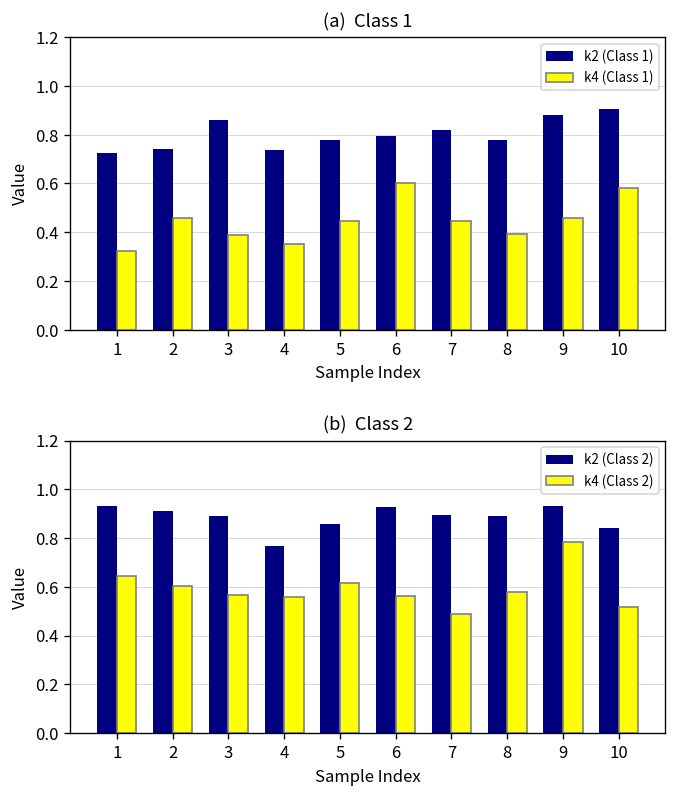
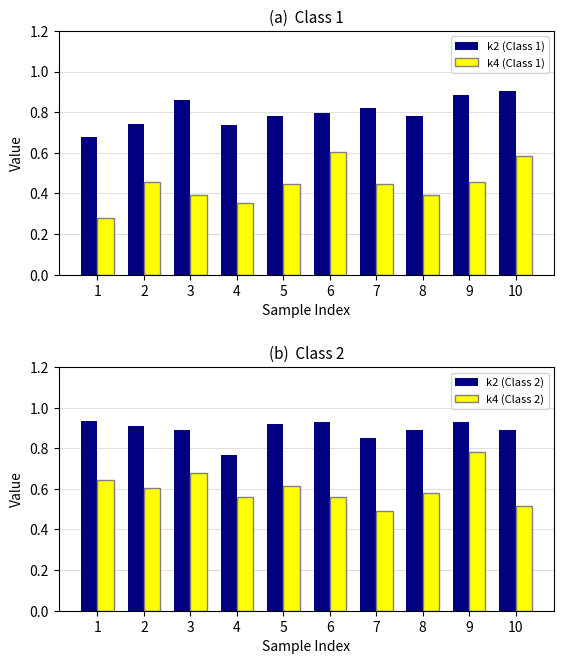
(a) Class 1, k2 (Class 1), 1: 0.73 -> 0.68
(a) Class 1, k4 (Class 1), 1: 0.32 -> 0.28
(b) Class 2, k4 (Class 2), 3: 0.57 -> 0.68
(b) Class 2, k2 (Class 2), 5: 0.86 -> 0.92
(b) Class 2, k2 (Class 2), 7: 0.90 -> 0.85
(b) Class 2, k2 (Class 2), 10: 0.84 -> 0.89
